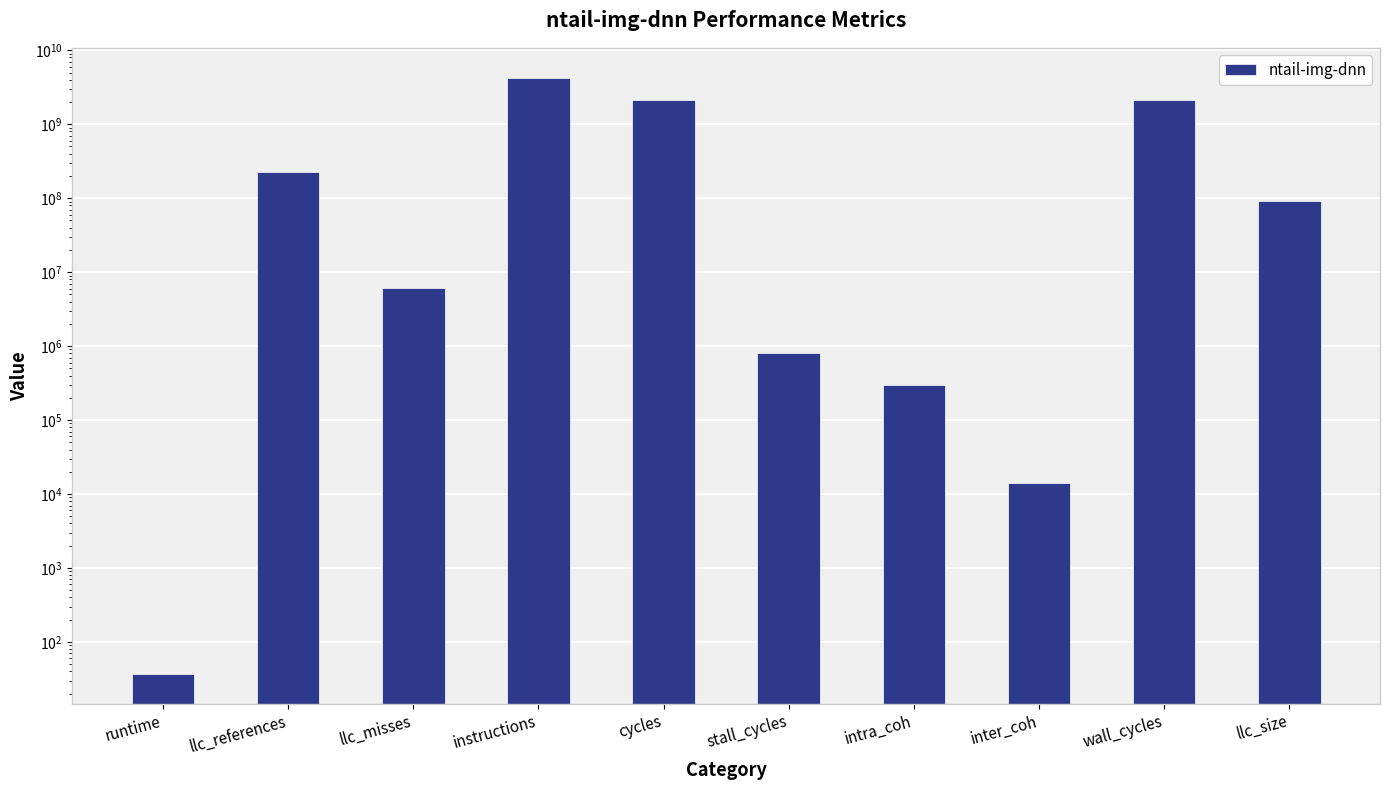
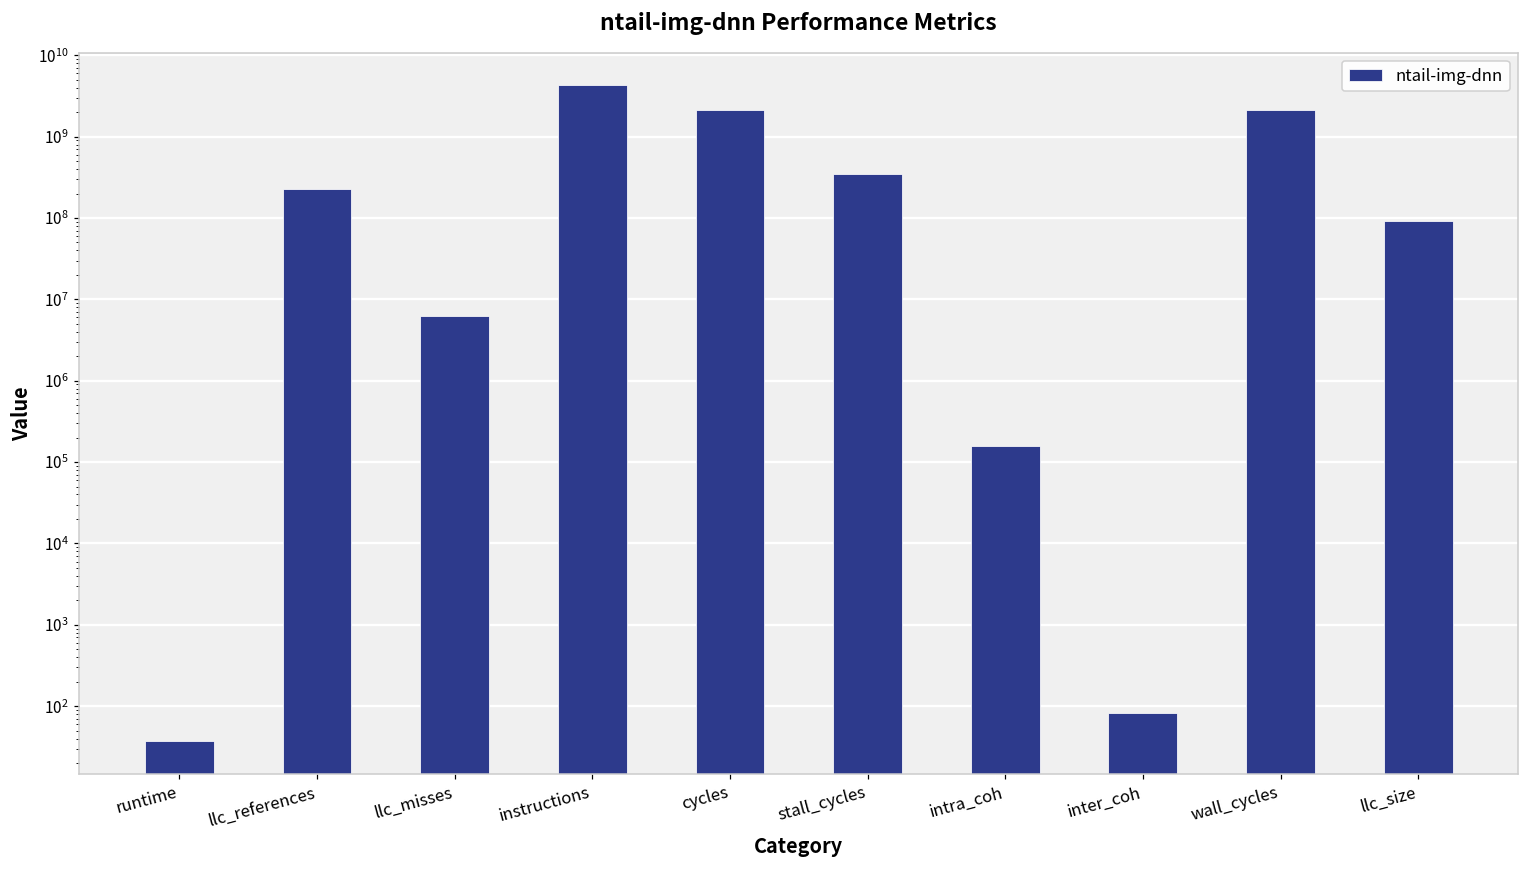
stall_cycles: 800000 -> 400000000
intra_coh: 300000 -> 160000
inter_coh: 14000 -> 80
